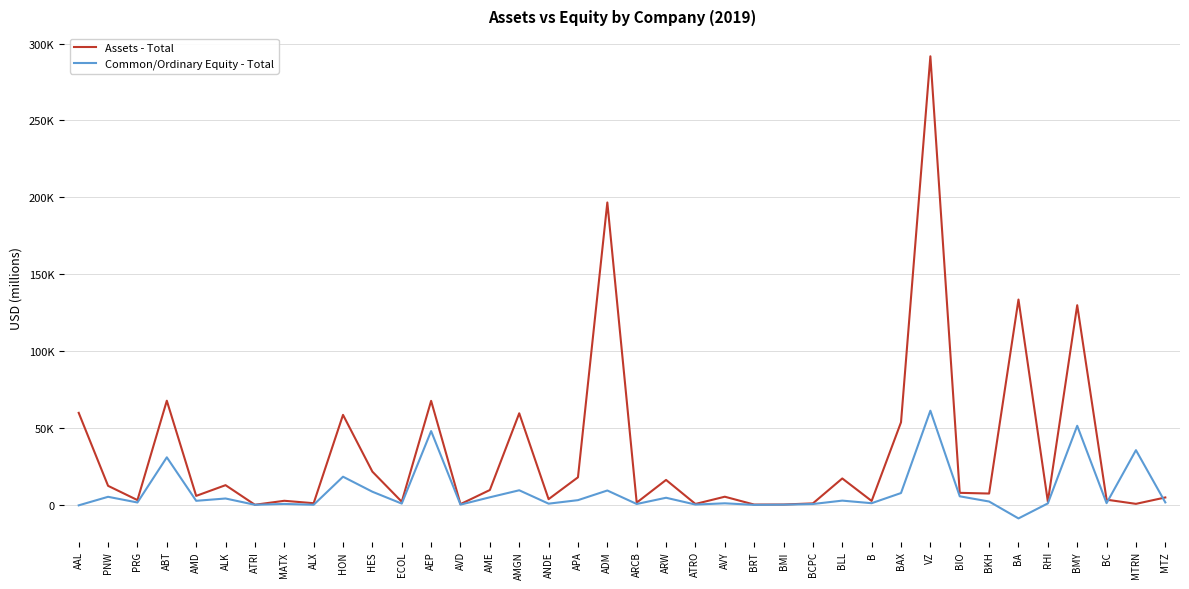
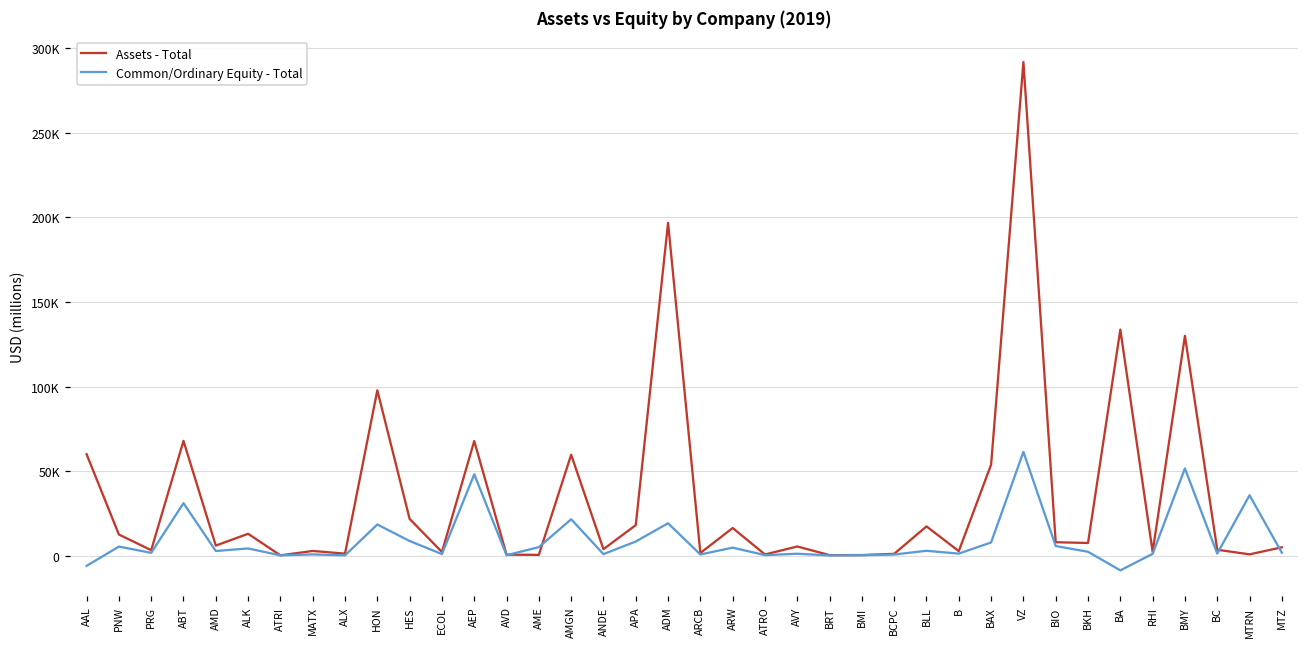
Common/Ordinary Equity - Total, AAL: 0 -> -6000
Assets - Total, HON: 59000 -> 98000
Assets - Total, AME: 10000 -> 1000
Common/Ordinary Equity - Total, AMGN: 10000 -> 22000
Common/Ordinary Equity - Total, APA: 3000 -> 8000
Common/Ordinary Equity - Total, ADM: 10000 -> 19000
